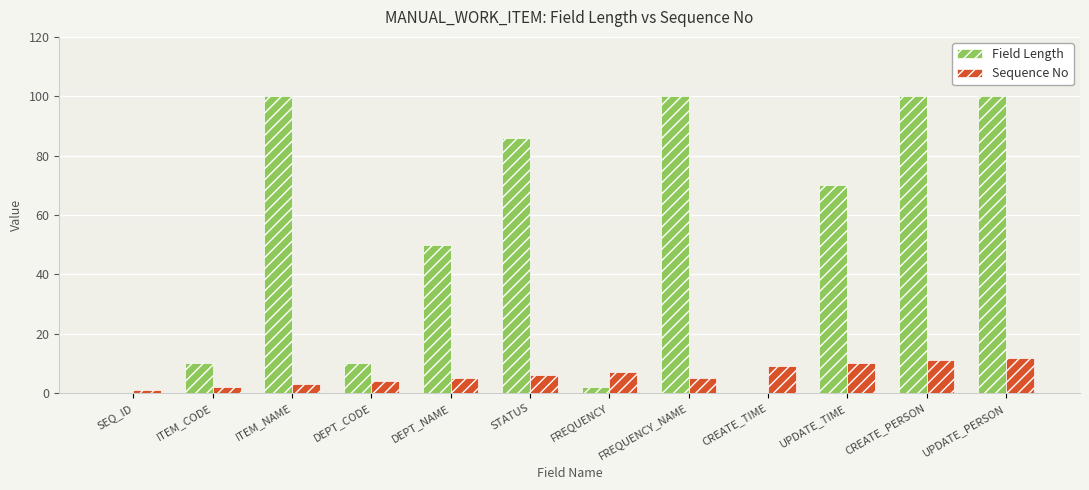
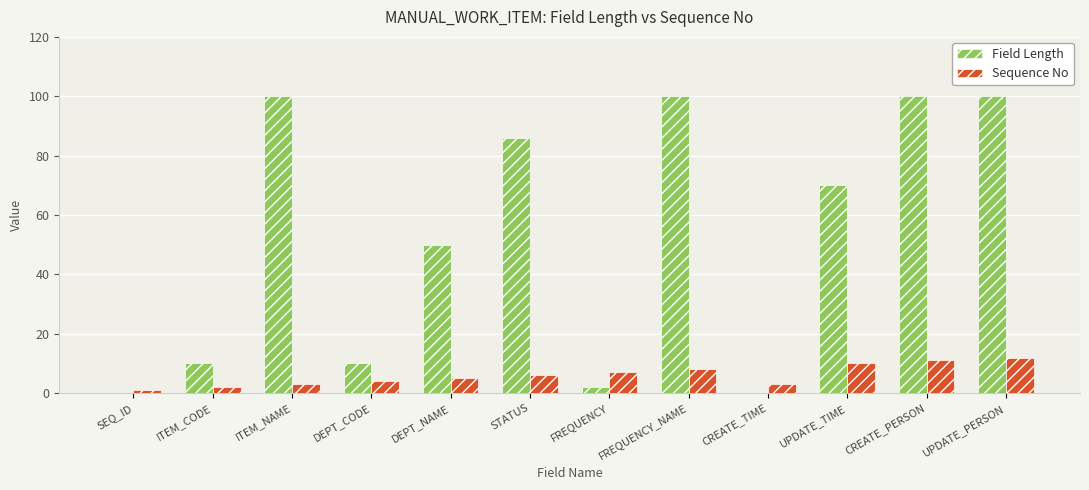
Sequence No, FREQUENCY_NAME: 5 -> 8
Sequence No, CREATE_TIME: 9 -> 3
